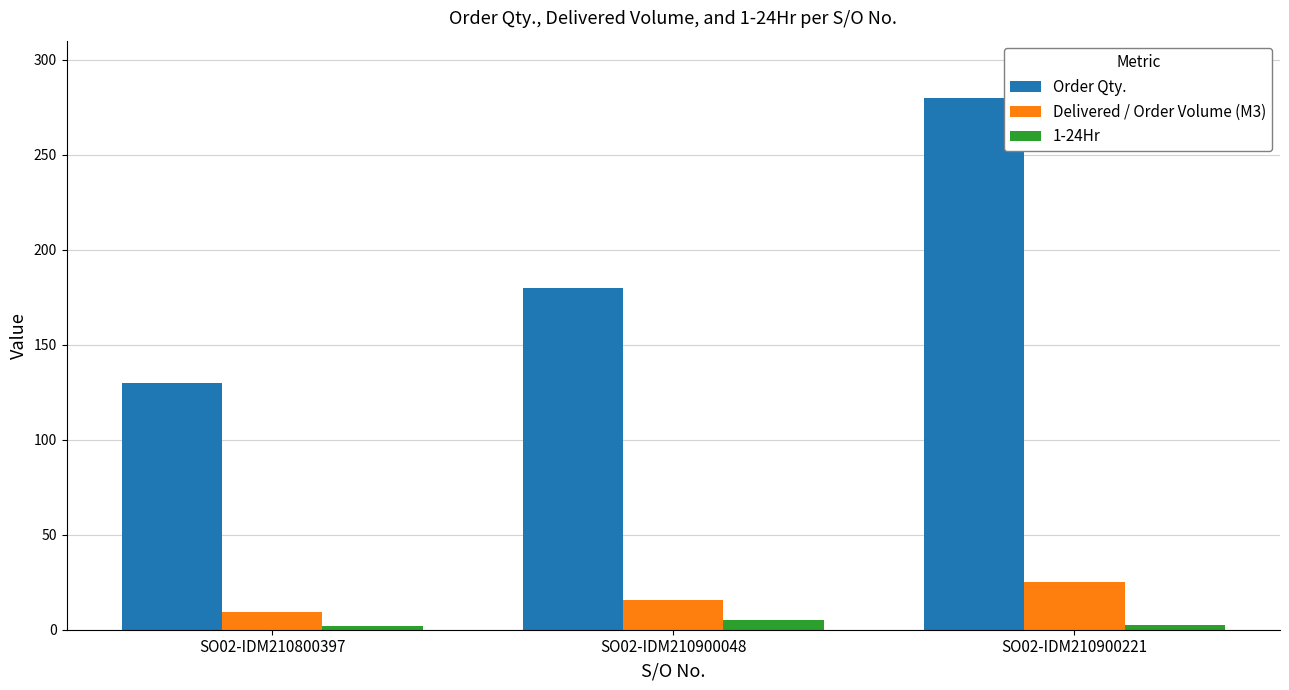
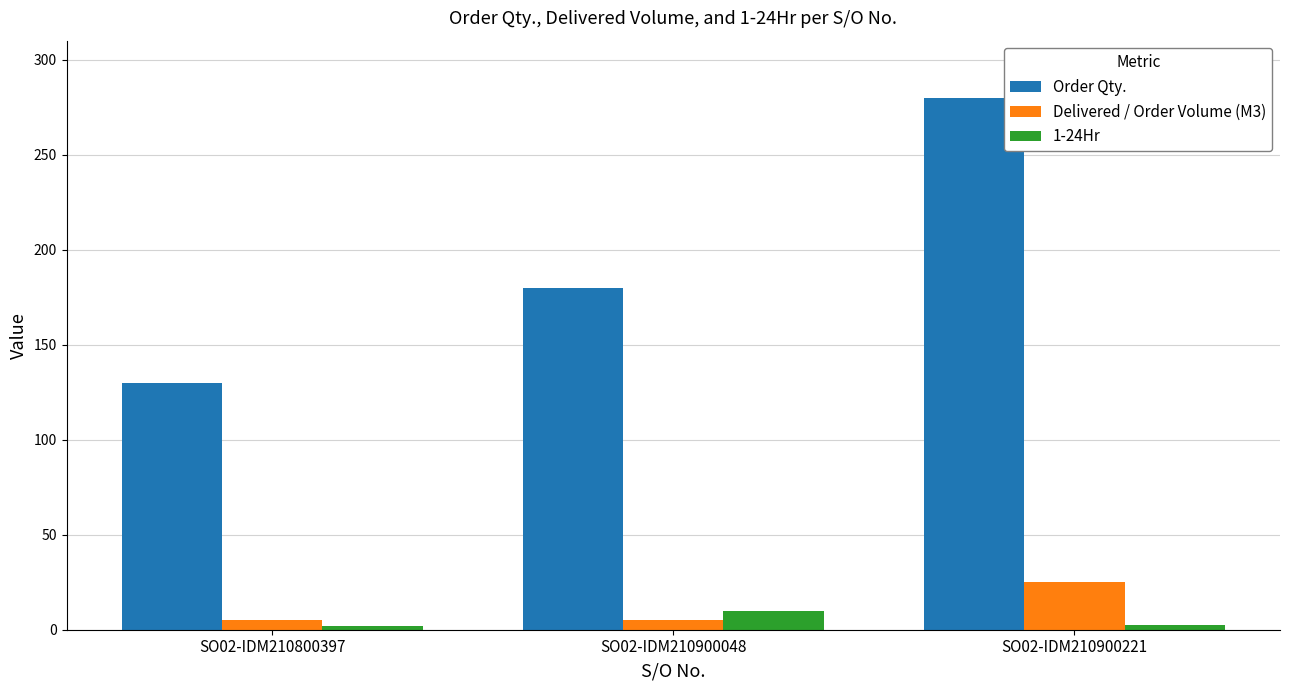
Delivered / Order Volume (M3), SO02-IDM210800397: 10 -> 5
Delivered / Order Volume (M3), SO02-IDM210900048: 16 -> 5
1-24Hr, SO02-IDM210900048: 5 -> 10
